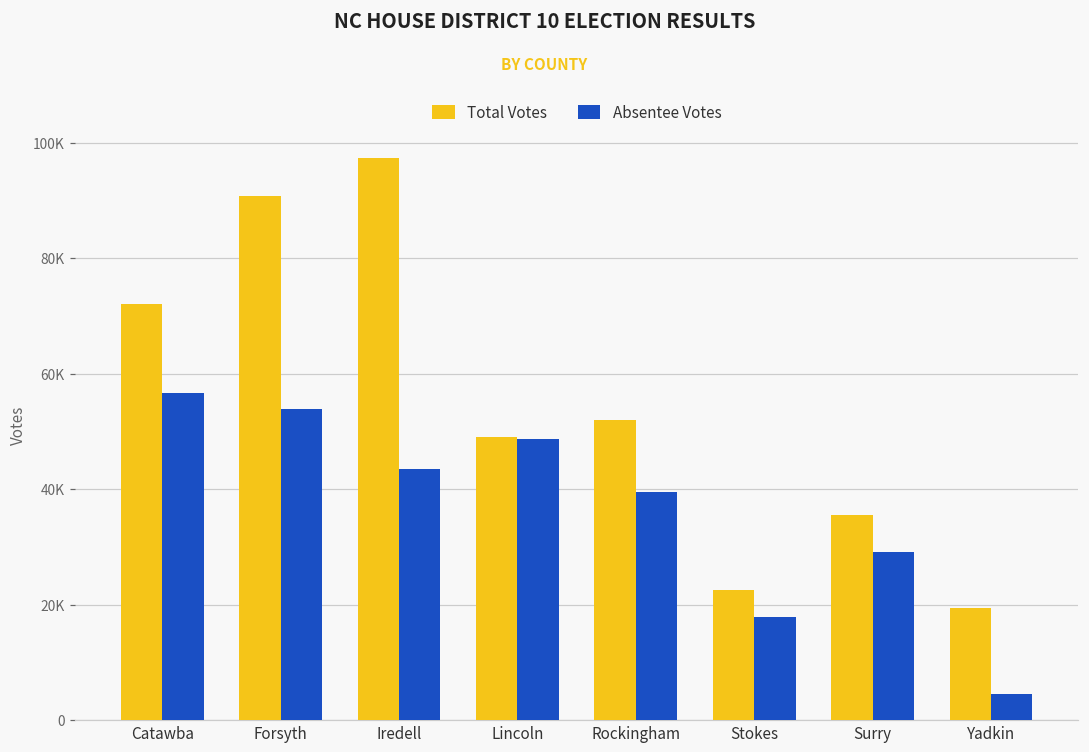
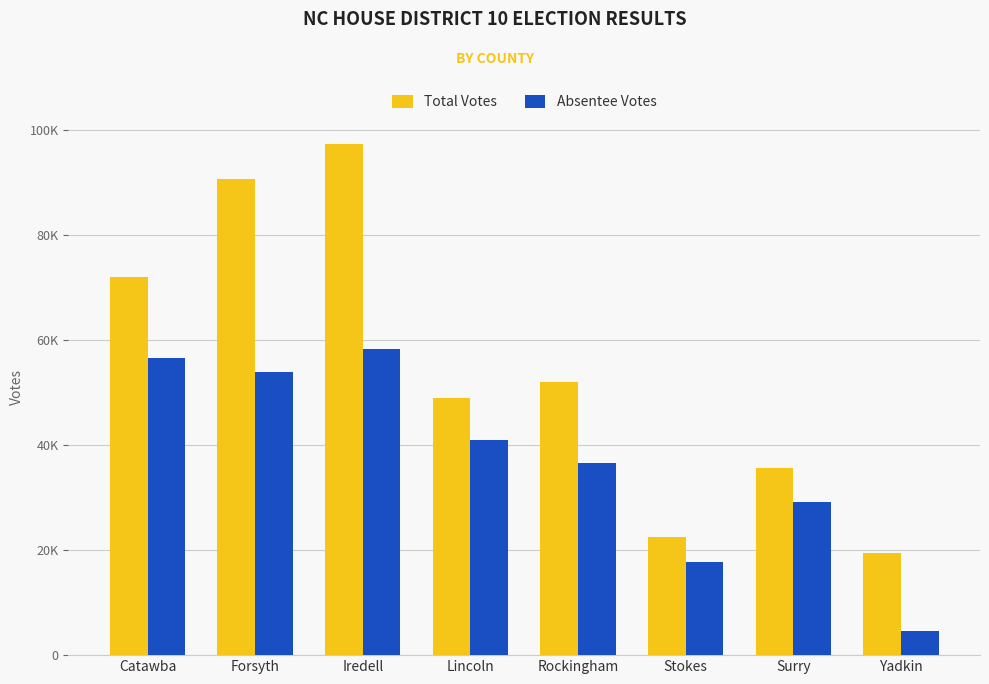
Absentee Votes, Iredell: 44000 -> 58000
Absentee Votes, Lincoln: 49000 -> 41000
Absentee Votes, Rockingham: 40000 -> 37000
